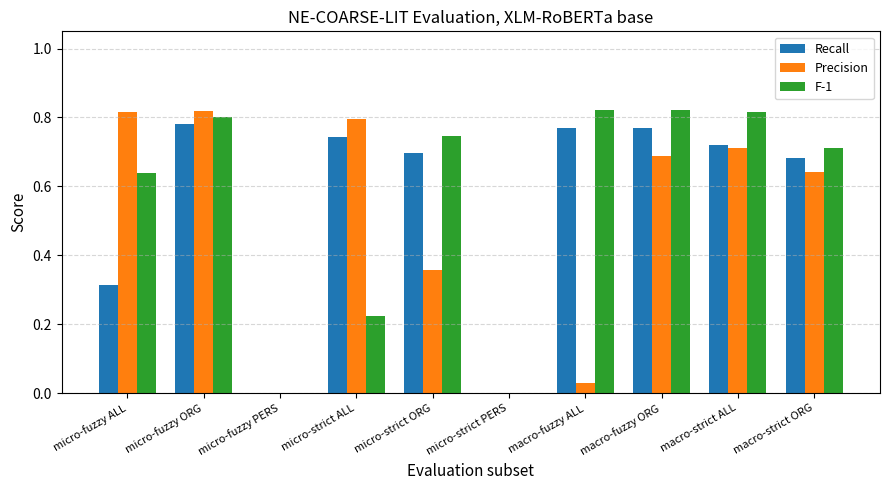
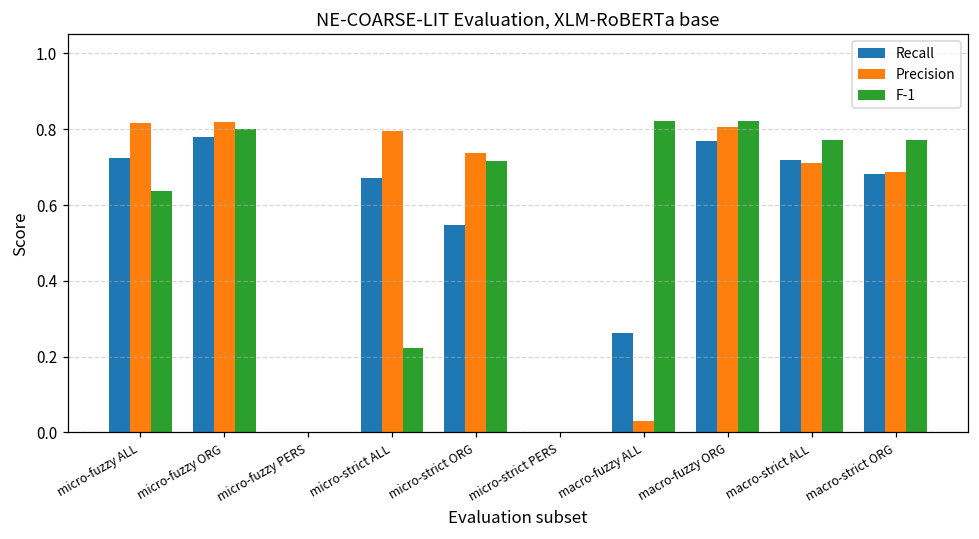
Recall, micro-fuzzy ALL: 0.31 -> 0.72
Recall, micro-strict ALL: 0.74 -> 0.67
Recall, micro-strict ORG: 0.70 -> 0.55
Precision, micro-strict ORG: 0.36 -> 0.74
F-1, micro-strict ORG: 0.75 -> 0.72
Recall, macro-fuzzy ALL: 0.77 -> 0.26
Precision, macro-fuzzy ORG: 0.69 -> 0.81
F-1, macro-strict ALL: 0.82 -> 0.77
Precision, macro-strict ORG: 0.64 -> 0.69
F-1, macro-strict ORG: 0.71 -> 0.77
